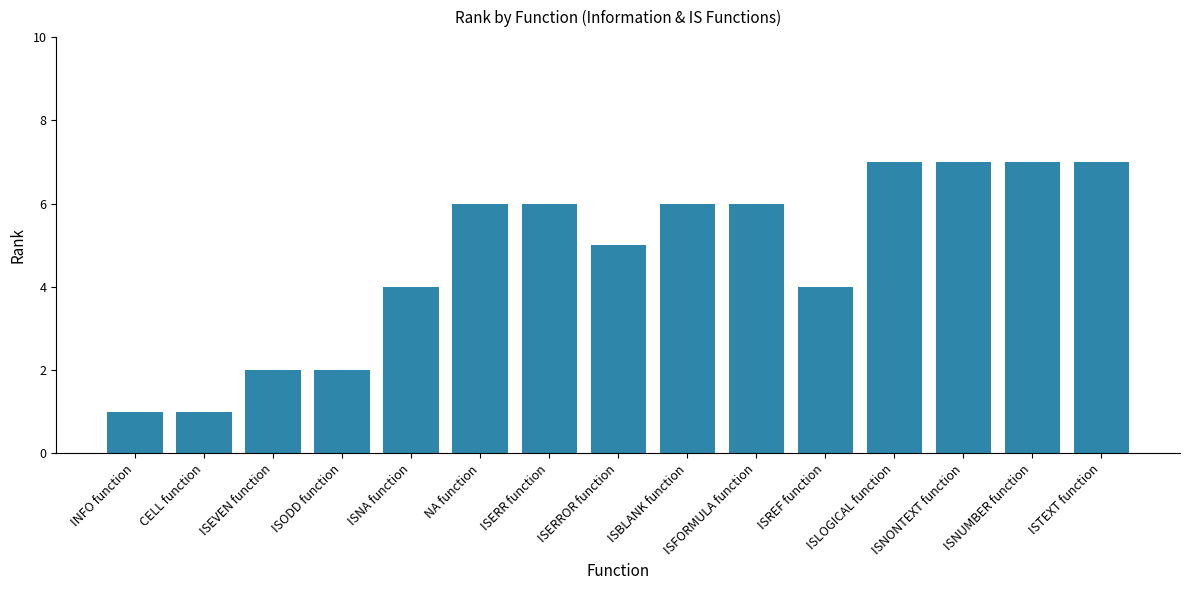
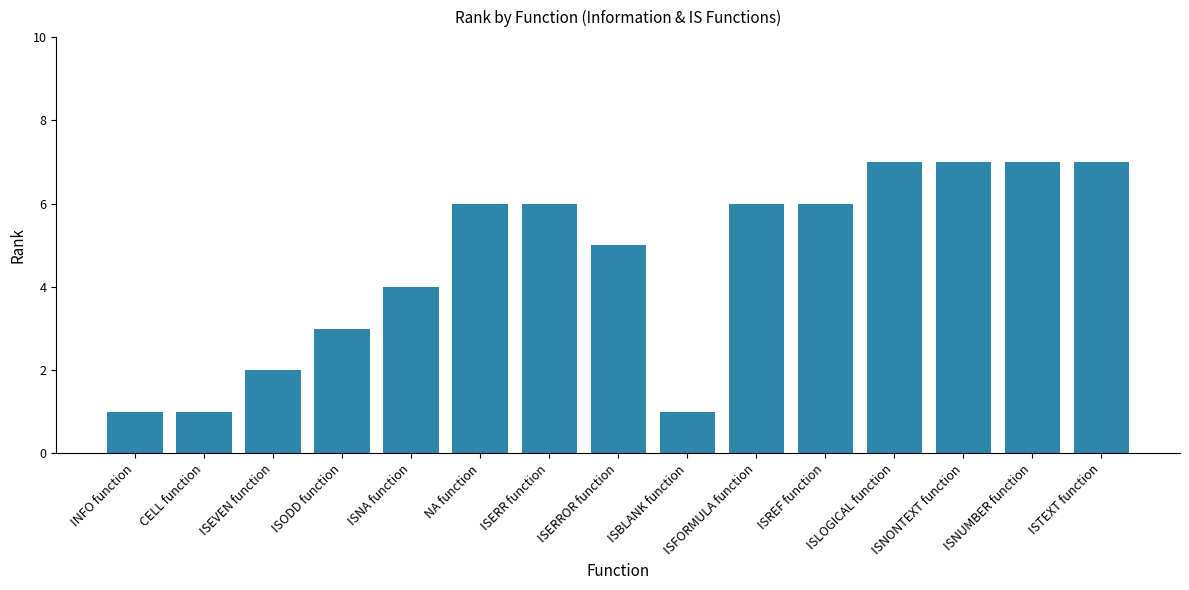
ISODD function: 2 -> 3
ISBLANK function: 6 -> 1
ISREF function: 4 -> 6
